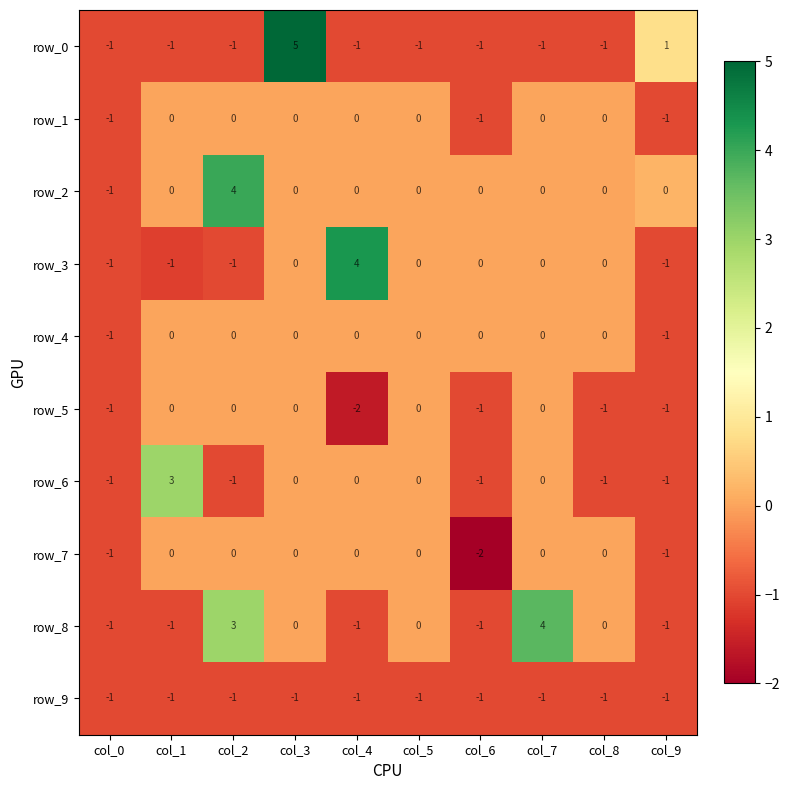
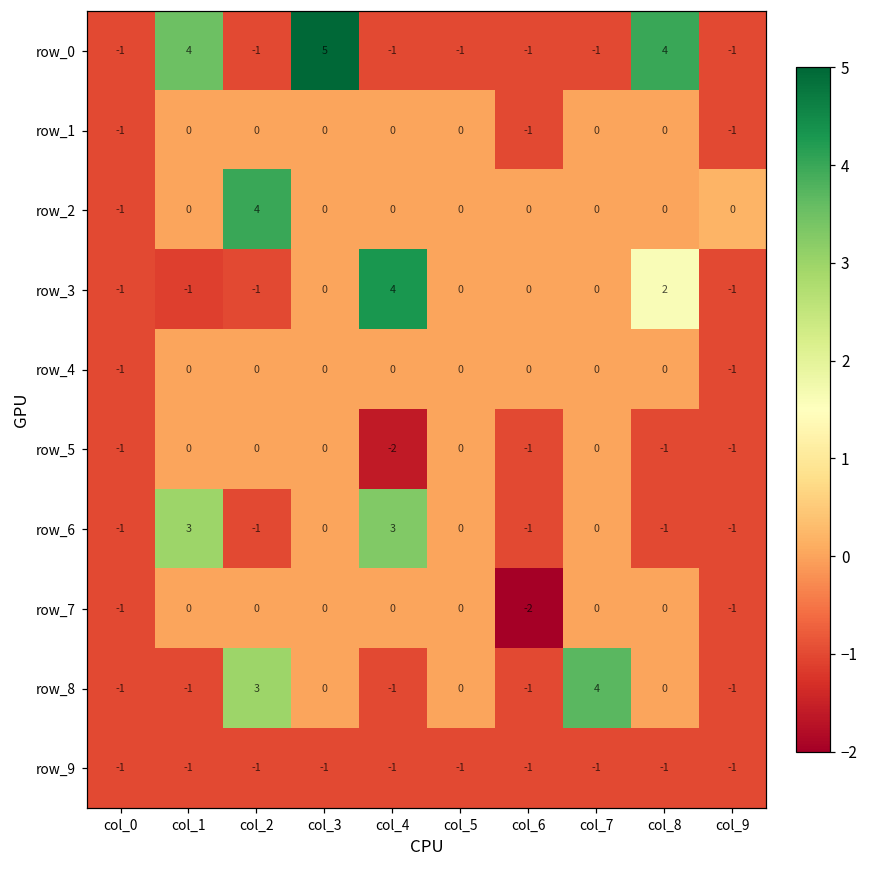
row_0, col_1: -1 -> 4
row_0, col_8: -1 -> 4
row_0, col_9: 1 -> -1
row_3, col_8: 0 -> 2
row_6, col_4: 0 -> 3
